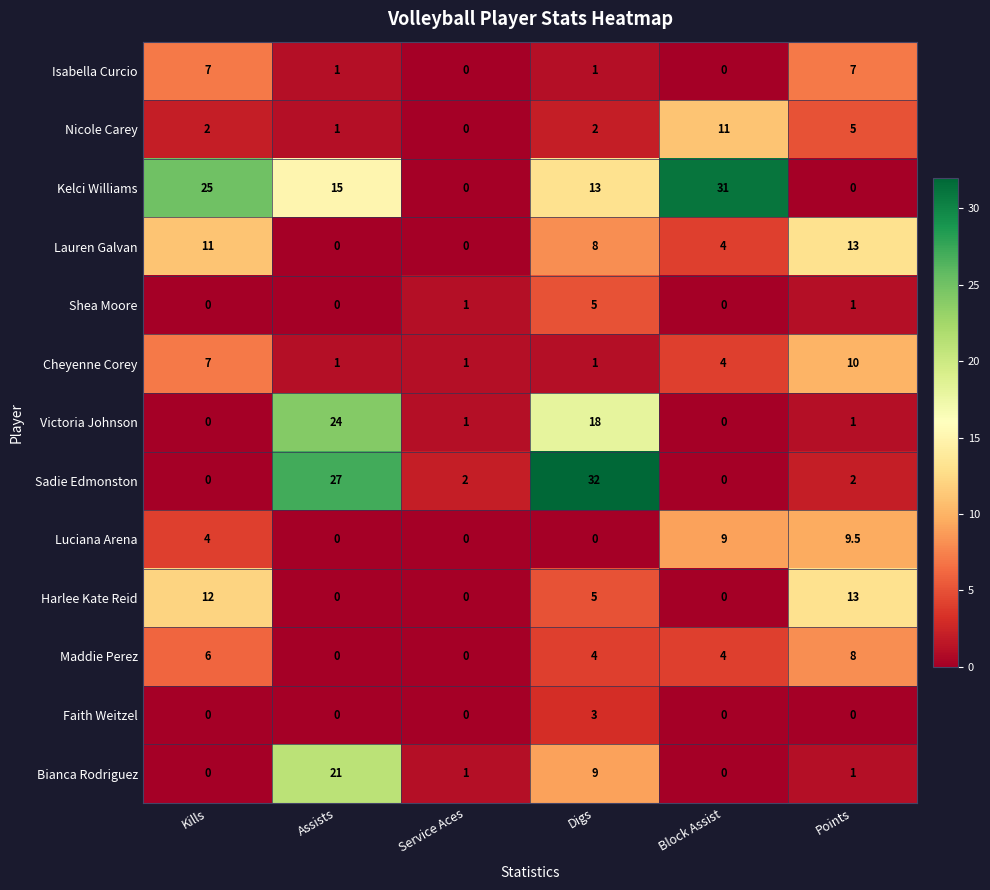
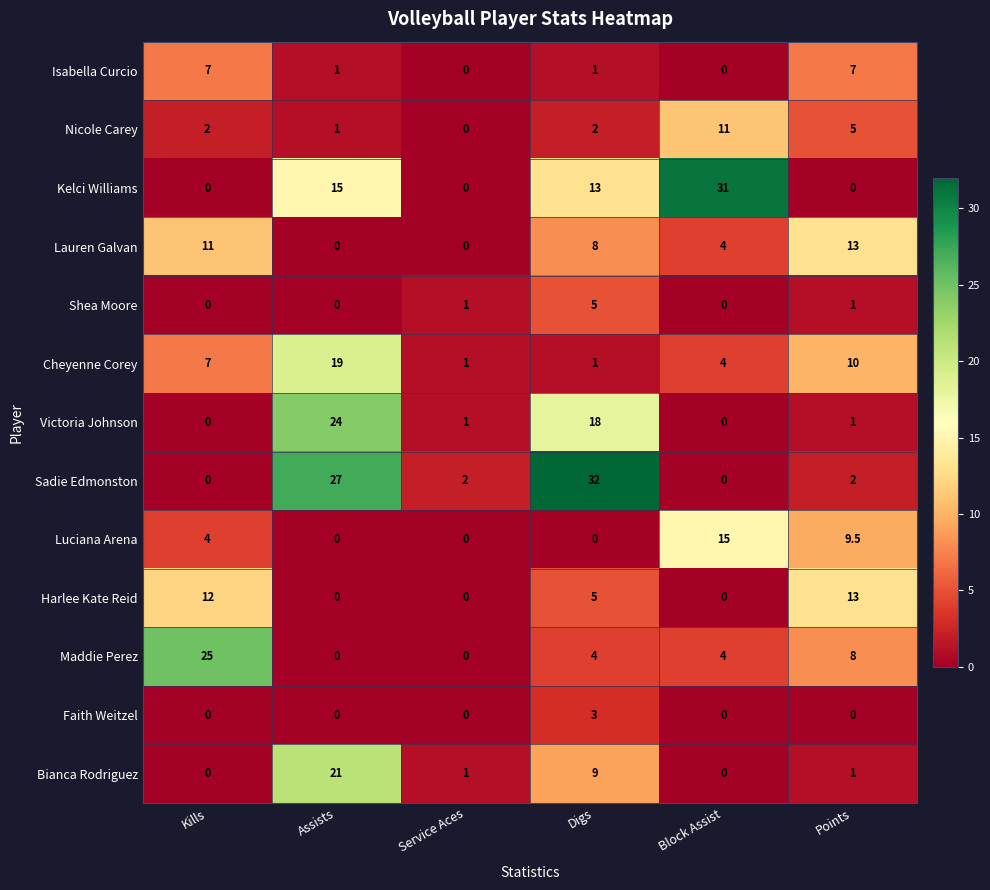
Kelci Williams, Kills: 25 -> 0
Cheyenne Corey, Assists: 1 -> 19
Luciana Arena, Block Assist: 9 -> 15
Maddie Perez, Kills: 6 -> 25
